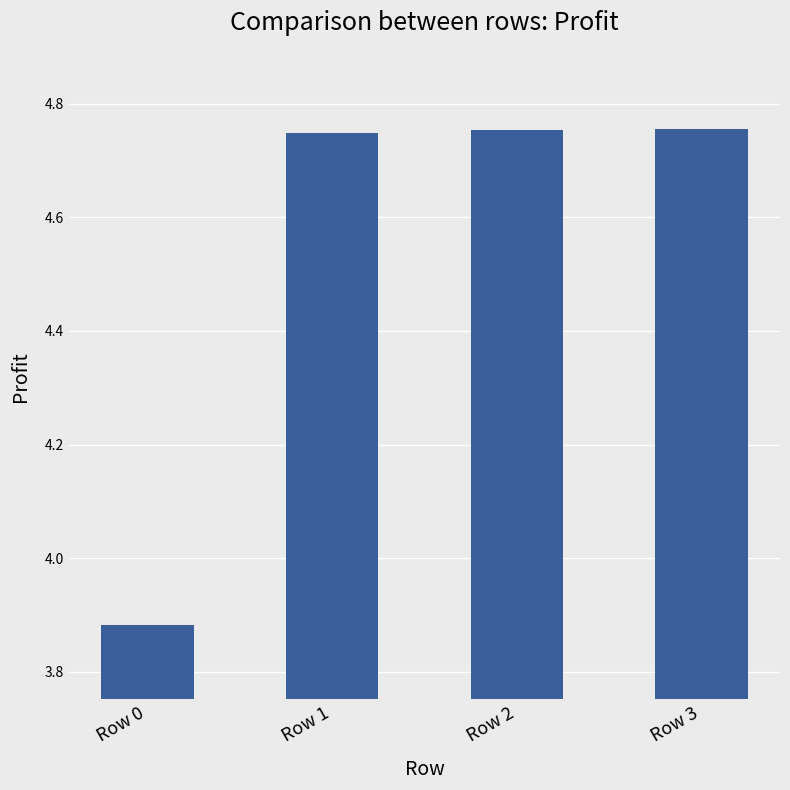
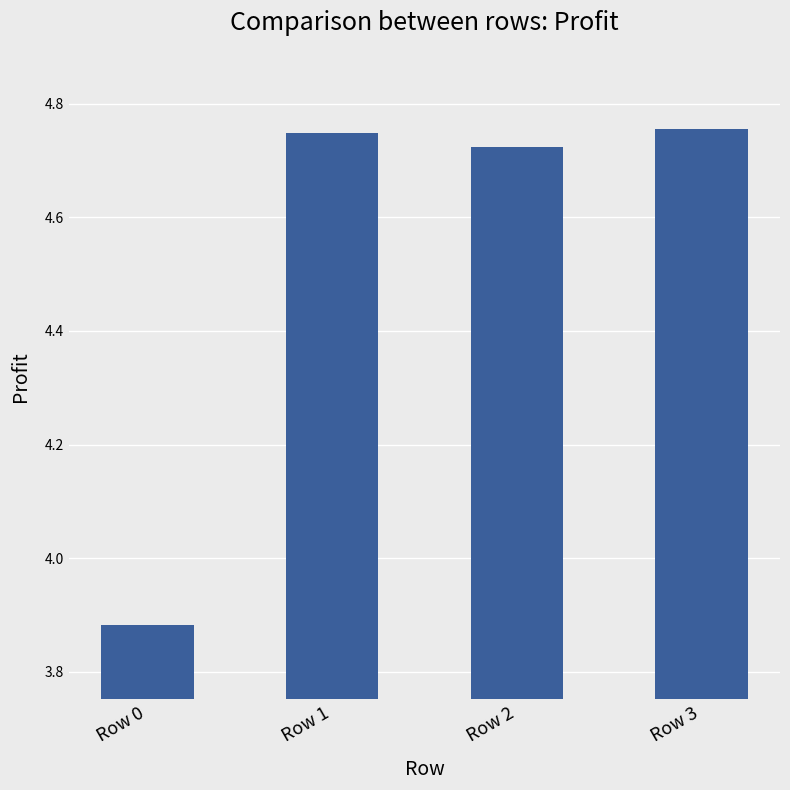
Row 2: 4.75 -> 4.72
